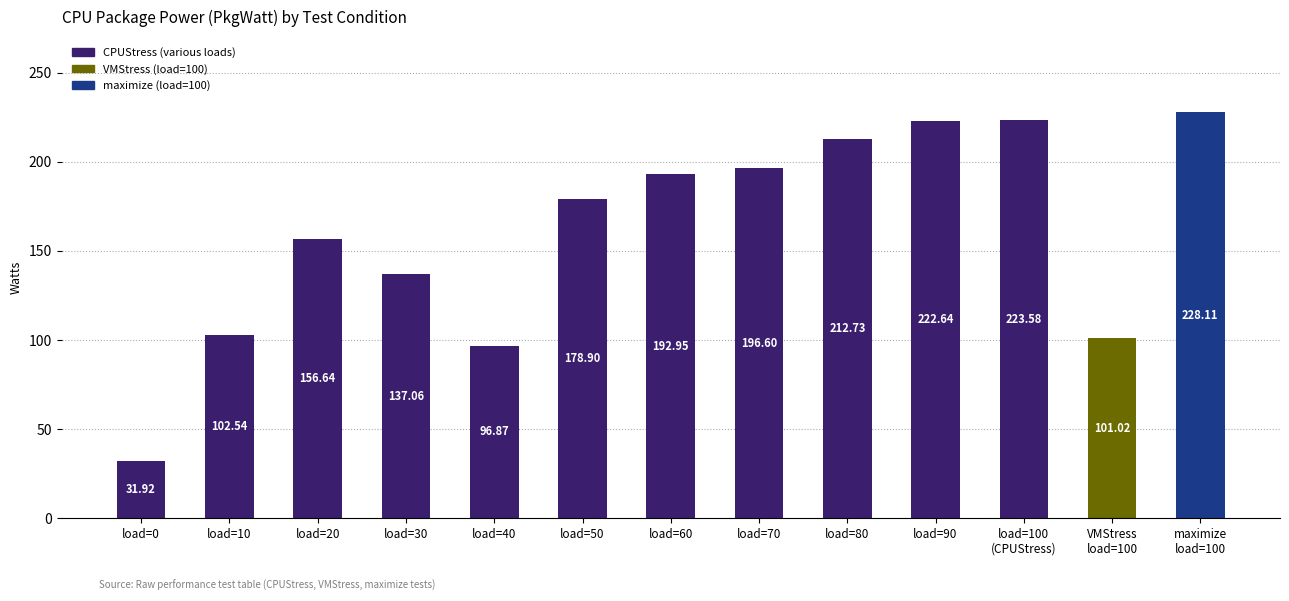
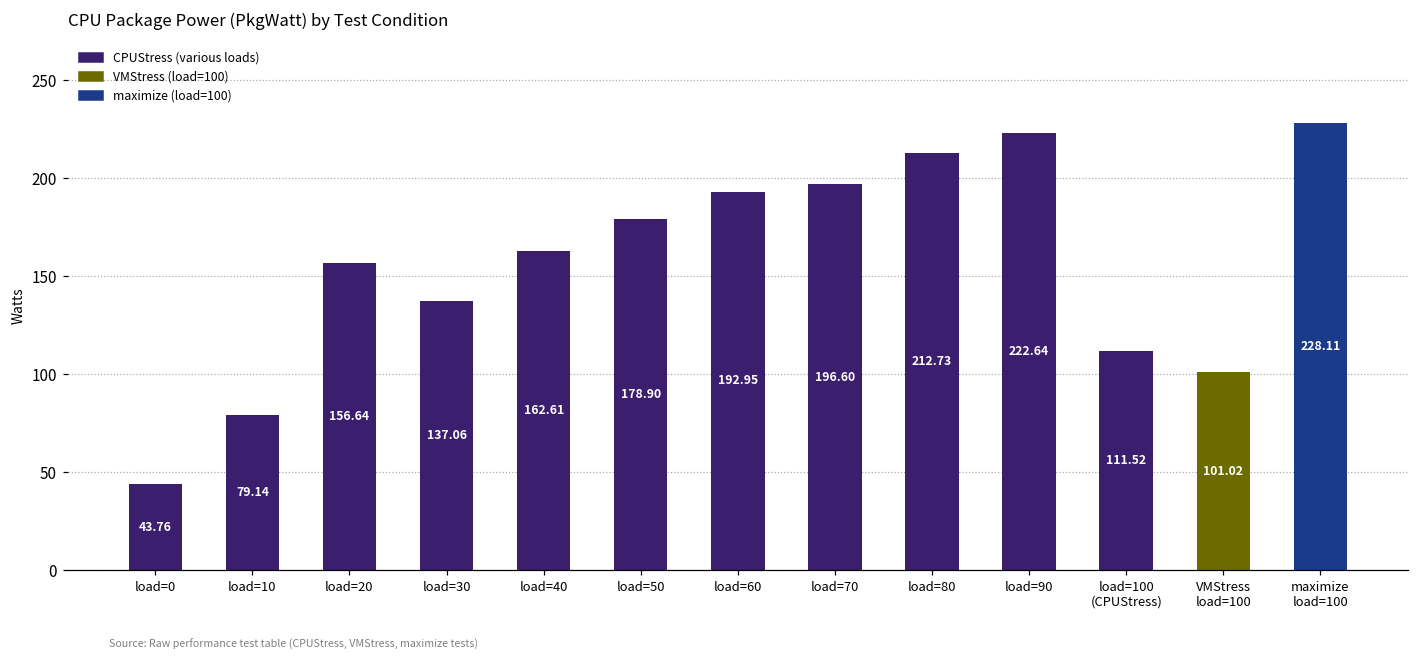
load=0: 31.92 -> 43.76
load=10: 102.54 -> 79.14
load=40: 96.87 -> 162.61
load=100 (CPUStress): 223.58 -> 111.52
